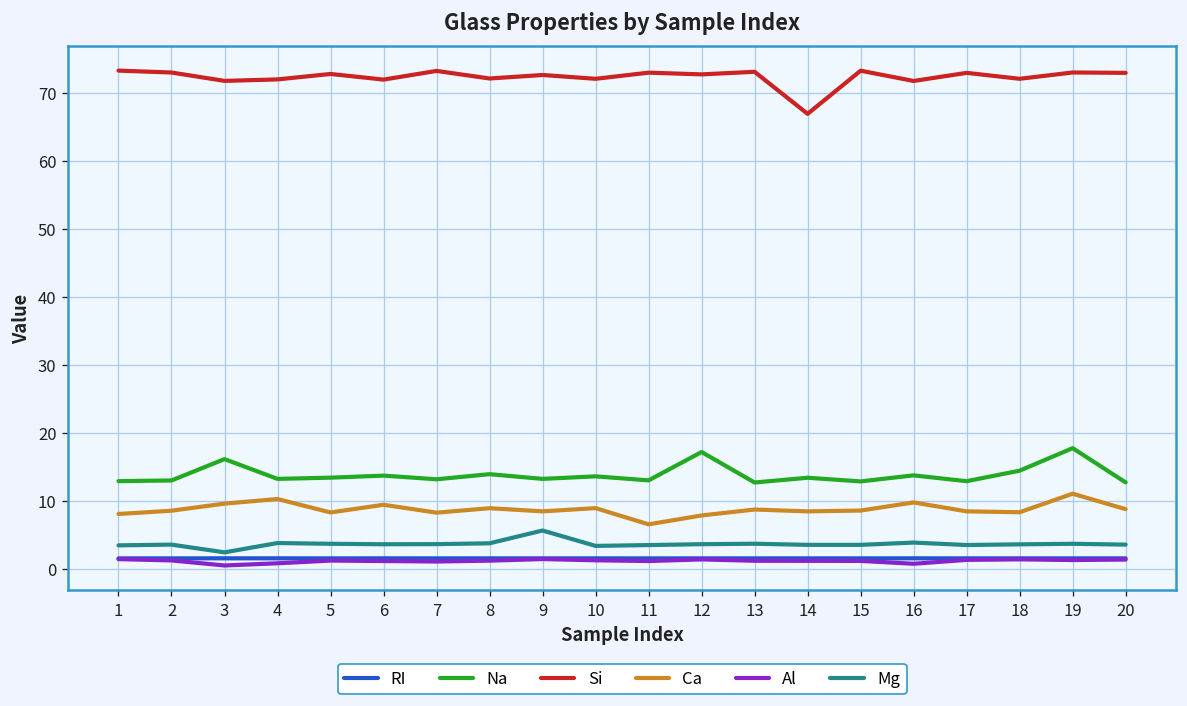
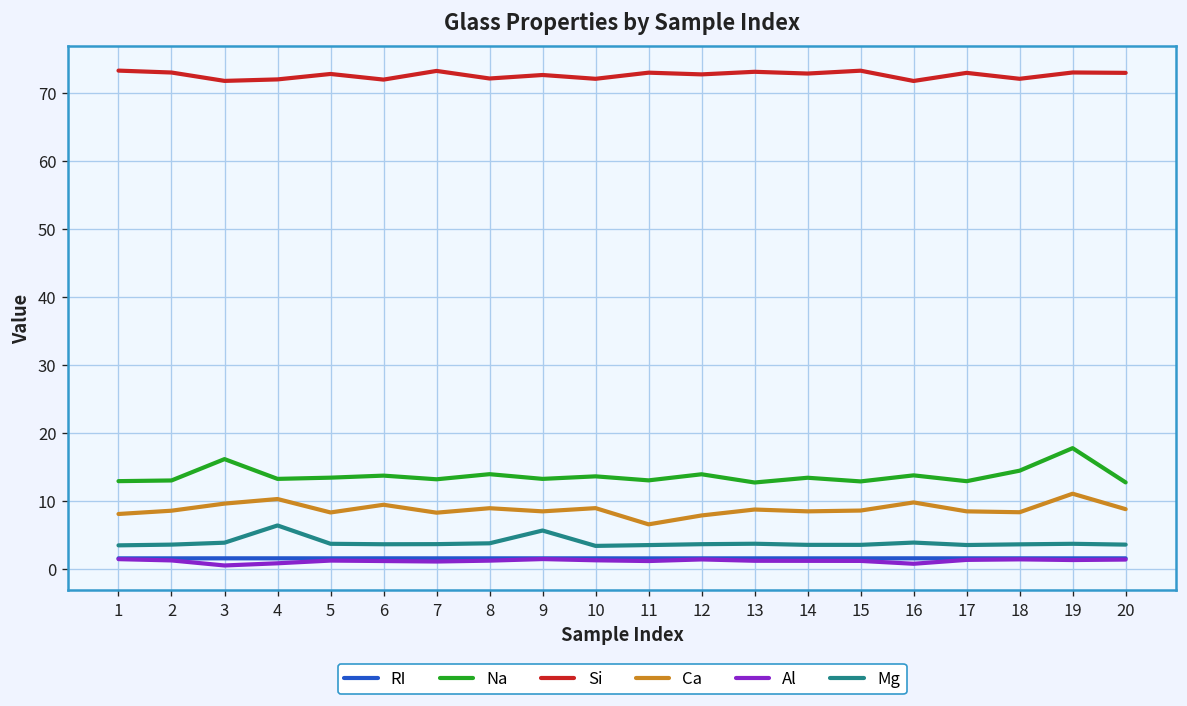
Mg, 3: 2 -> 4
Mg, 4: 4 -> 6
Na, 12: 17 -> 14
Si, 14: 67 -> 73
